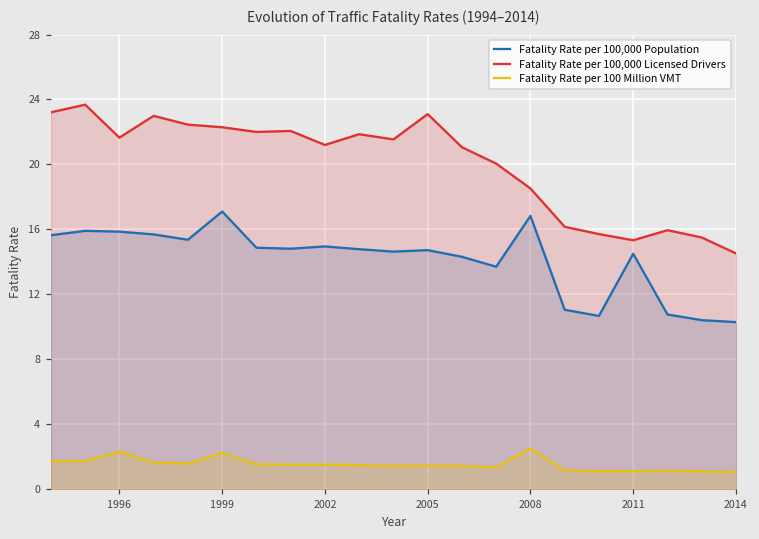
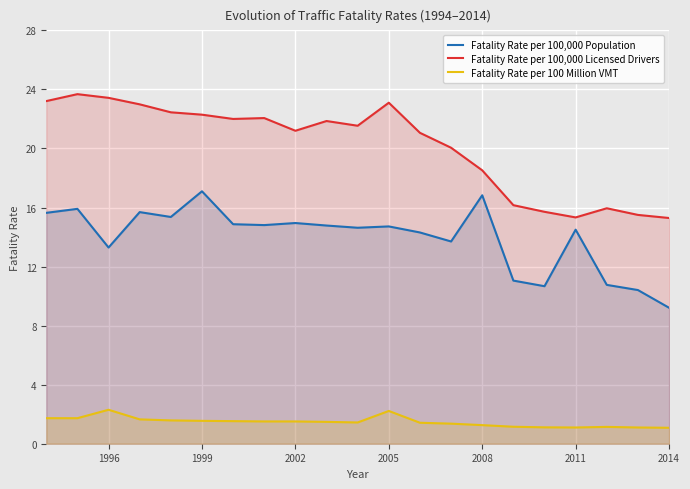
Fatality Rate per 100,000 Population, 1996: 15.9 -> 13.3
Fatality Rate per 100,000 Licensed Drivers, 1996: 21.7 -> 23.4
Fatality Rate per 100 Million VMT, 1999: 2.2 -> 1.6
Fatality Rate per 100 Million VMT, 2005: 1.5 -> 2.2
Fatality Rate per 100 Million VMT, 2008: 2.5 -> 1.3
Fatality Rate per 100,000 Population, 2014: 10.3 -> 9.2
Fatality Rate per 100,000 Licensed Drivers, 2014: 14.5 -> 15.3
